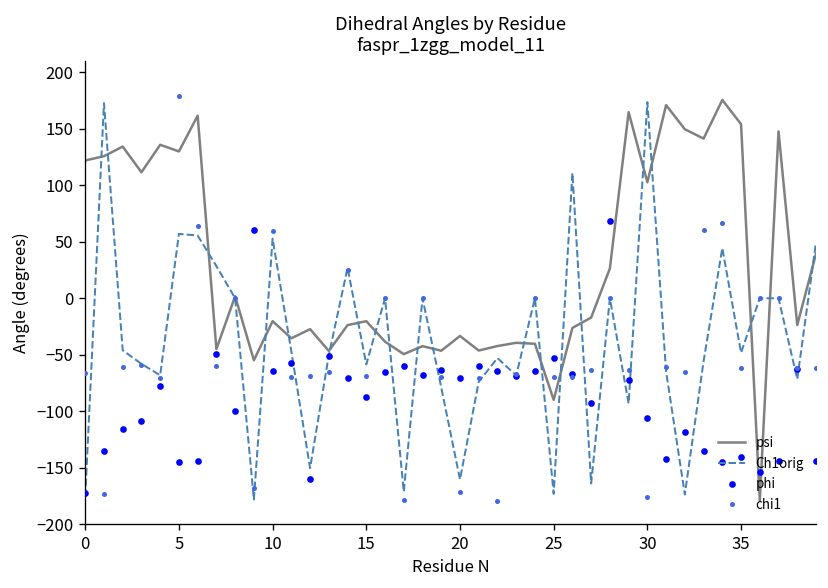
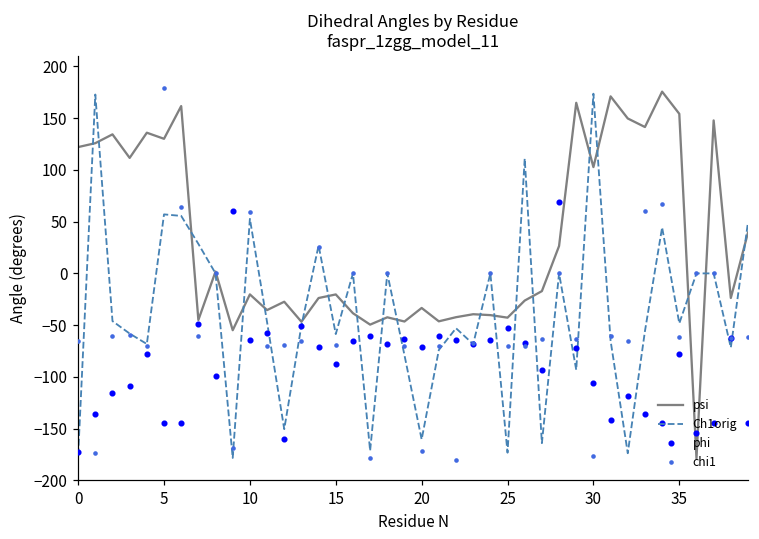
psi, 25: -90 -> -40
phi, 35: -140 -> -80
